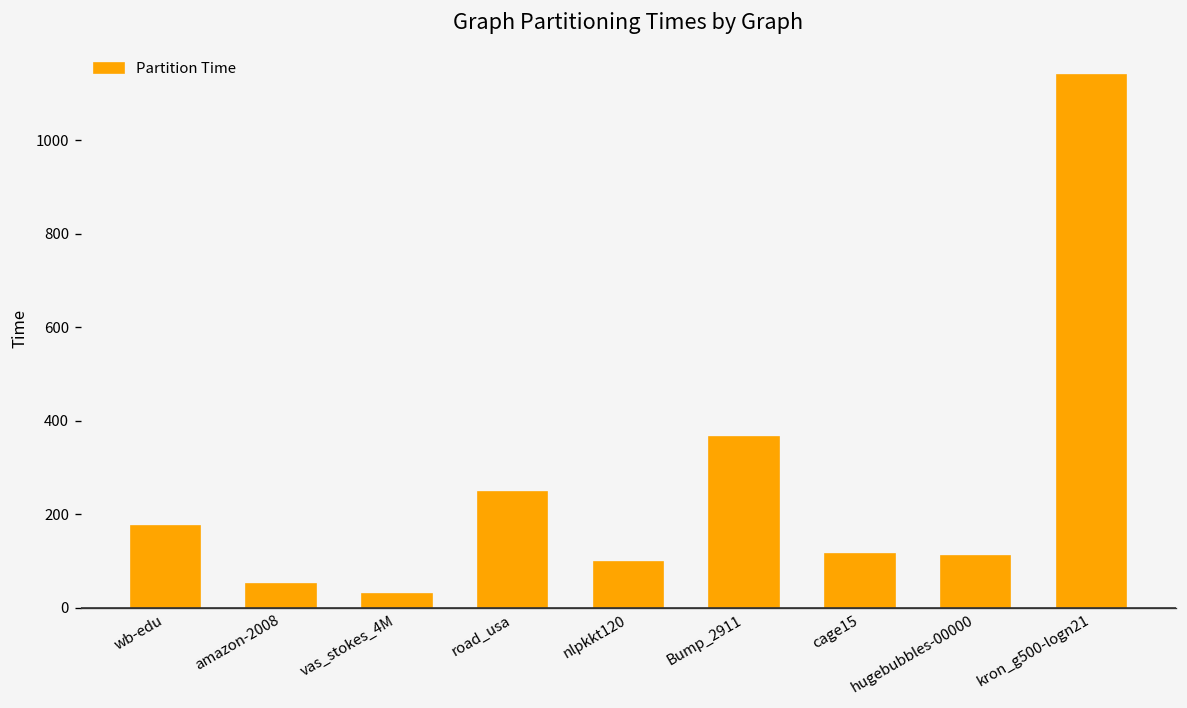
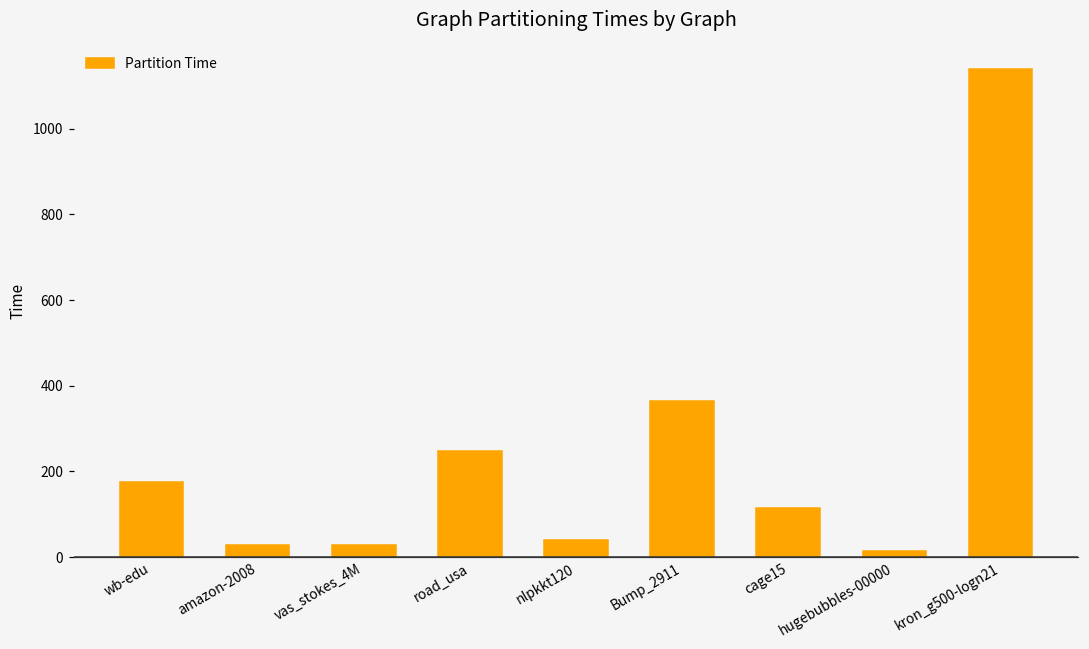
amazon-2008: 50 -> 30
nlpkkt120: 100 -> 40
hugebubbles-00000: 110 -> 10
